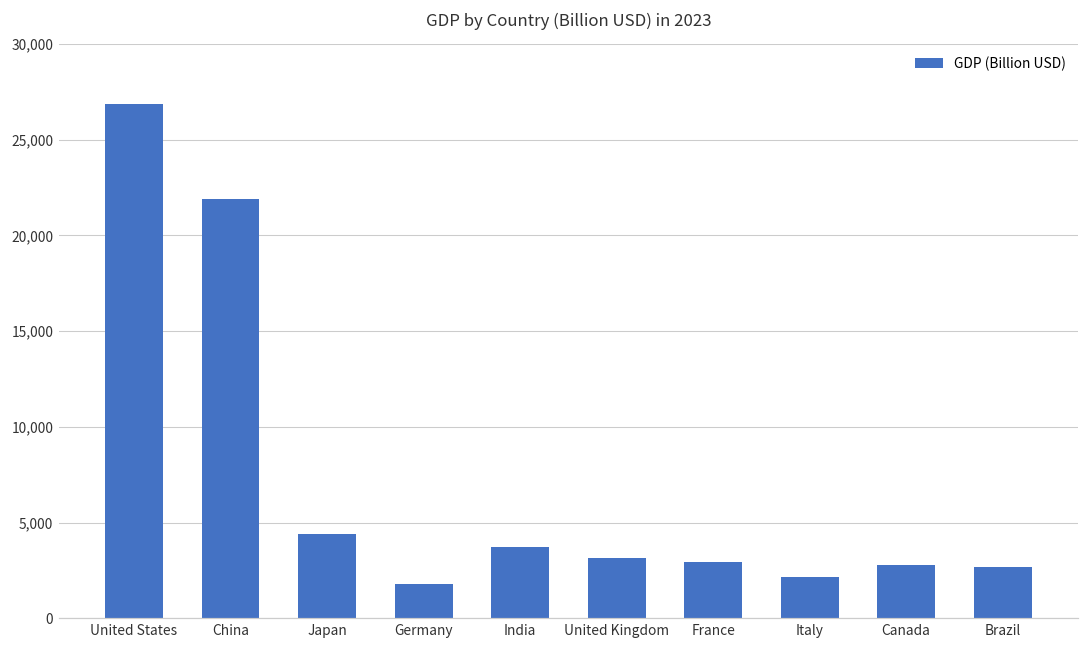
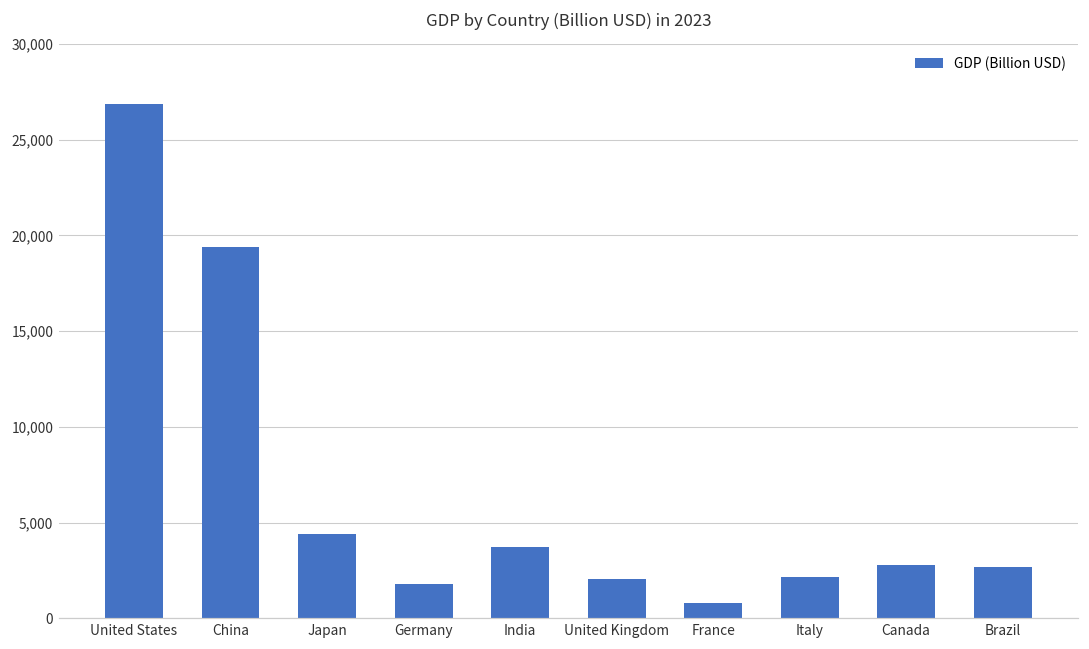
China: 21,900 -> 19,400
United Kingdom: 3,200 -> 2,100
France: 2,900 -> 800
